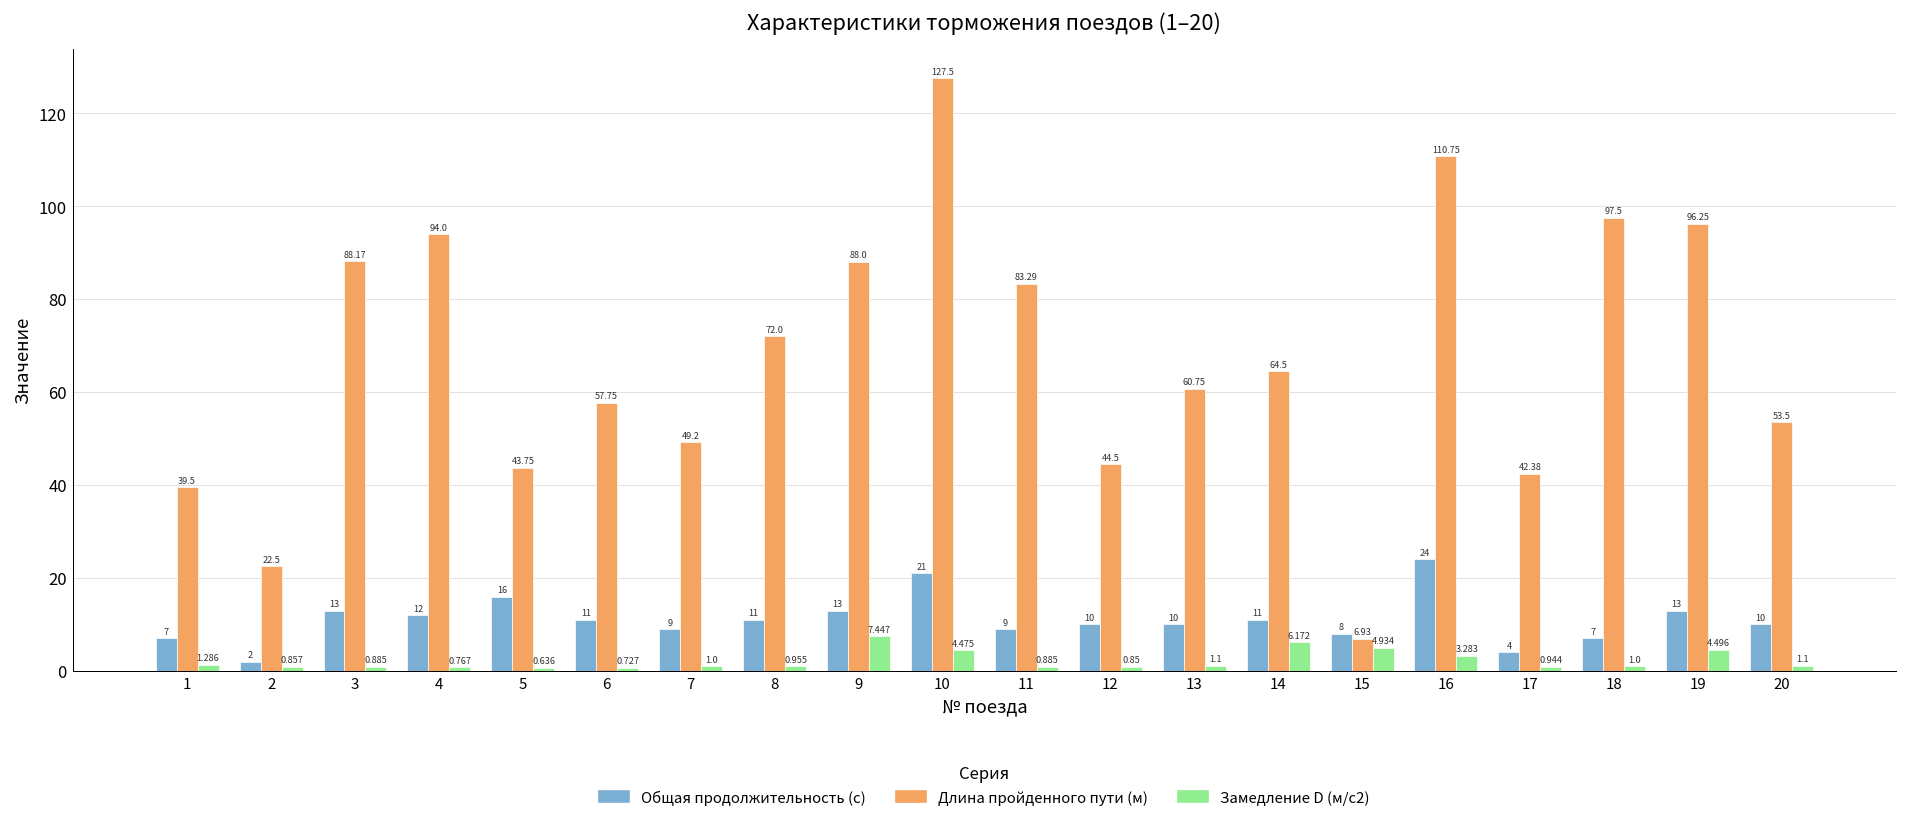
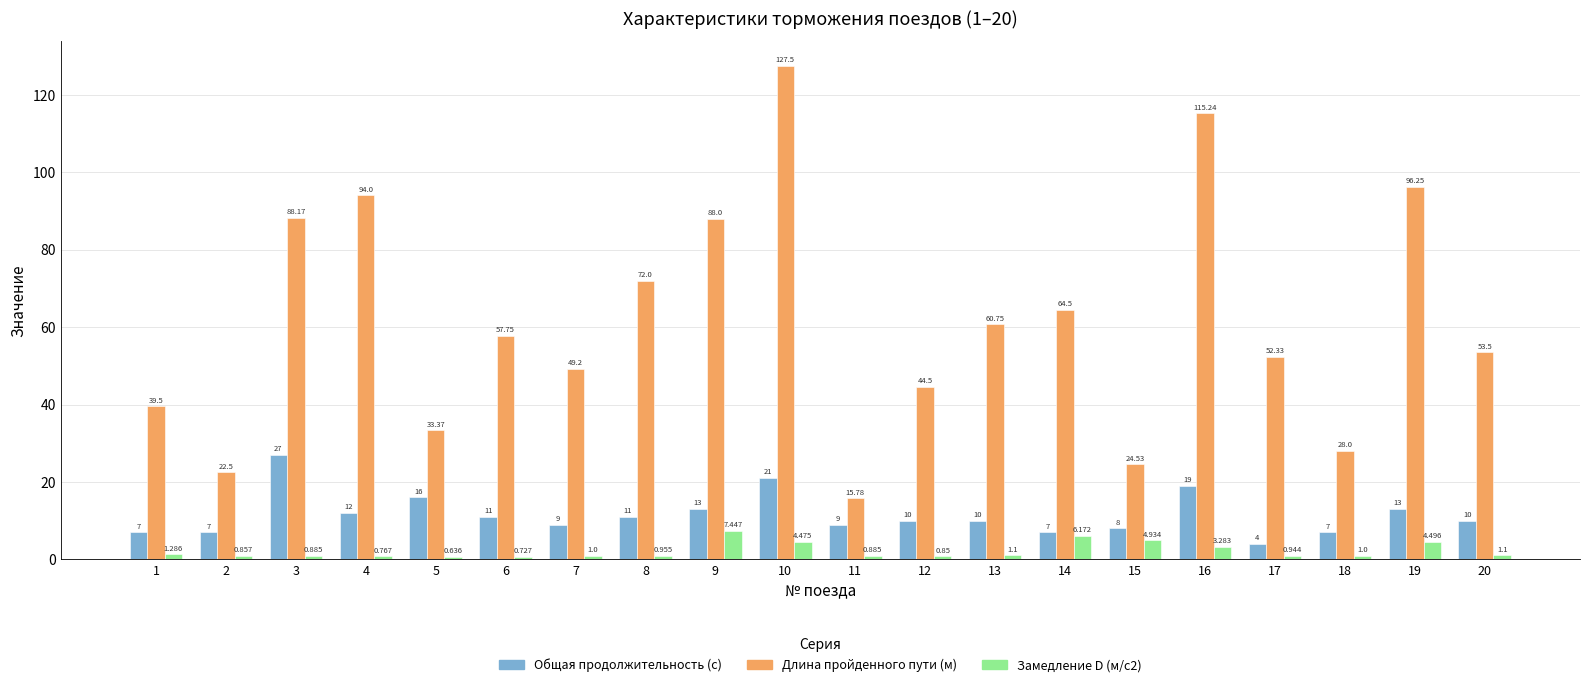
Общая продолжительность (с), 2: 2 -> 7
Общая продолжительность (с), 3: 13 -> 27
Длина пройденного пути (м), 5: 43.75 -> 33.37
Длина пройденного пути (м), 11: 83.29 -> 15.78
Общая продолжительность (с), 14: 11 -> 7
Длина пройденного пути (м), 15: 6.93 -> 24.53
Общая продолжительность (с), 16: 24 -> 19
Длина пройденного пути (м), 16: 110.75 -> 115.24
Длина пройденного пути (м), 17: 42.38 -> 52.33
Длина пройденного пути (м), 18: 97.5 -> 28.0
